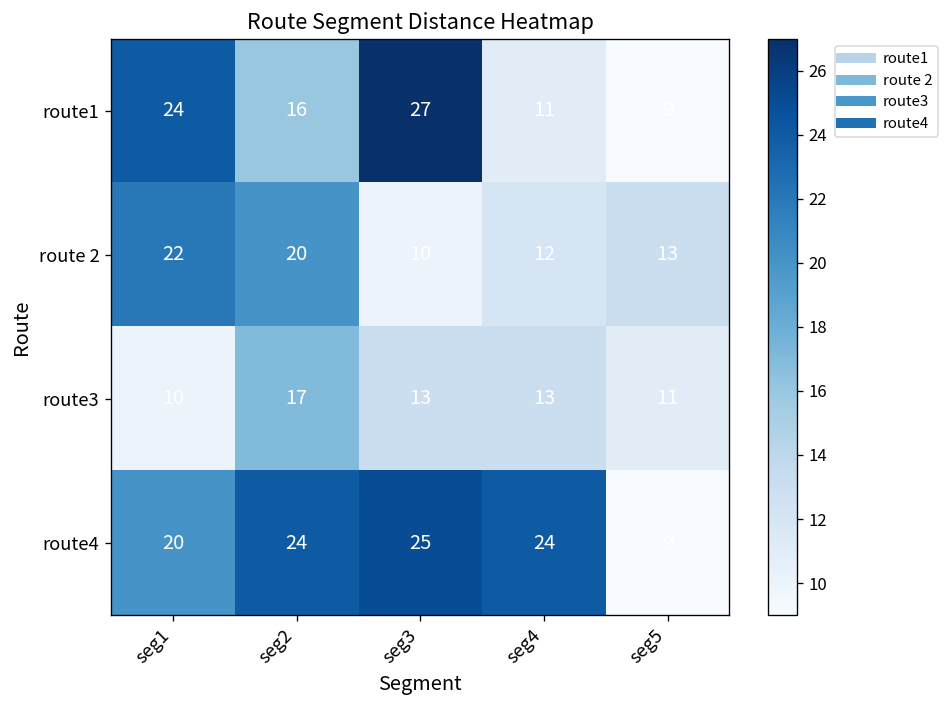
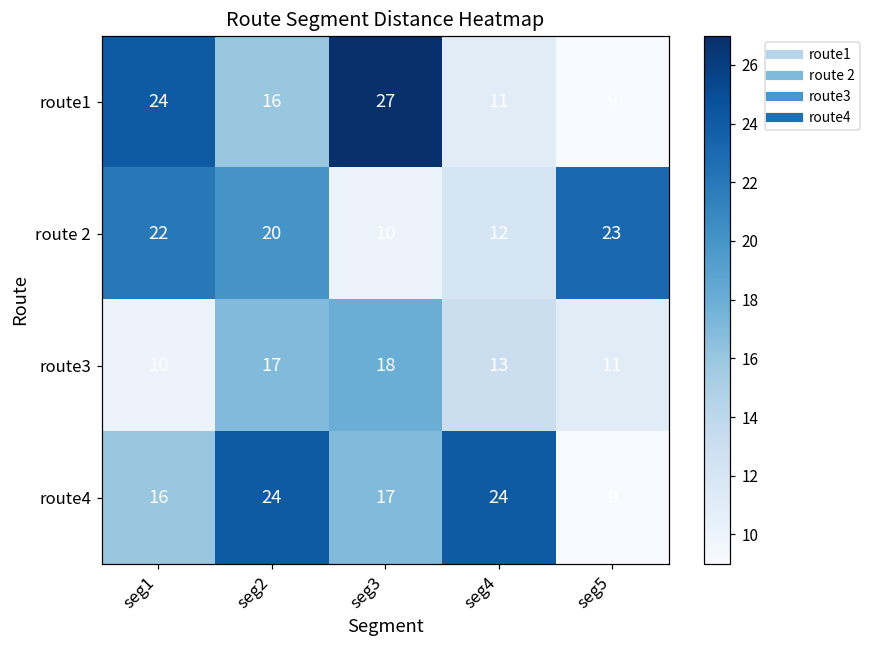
route 2, seg5: 13 -> 23
route3, seg3: 13 -> 18
route4, seg1: 20 -> 16
route4, seg3: 25 -> 17
